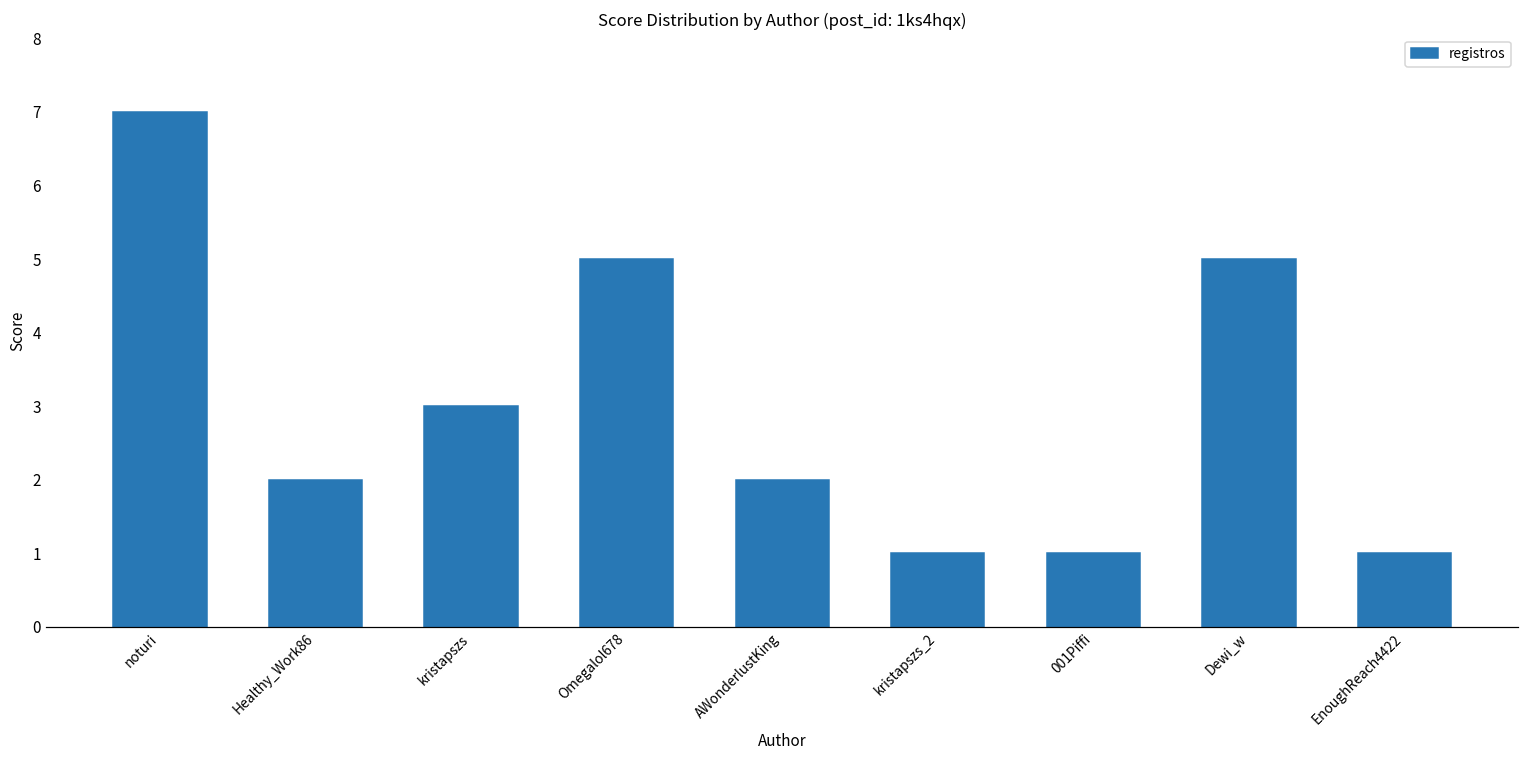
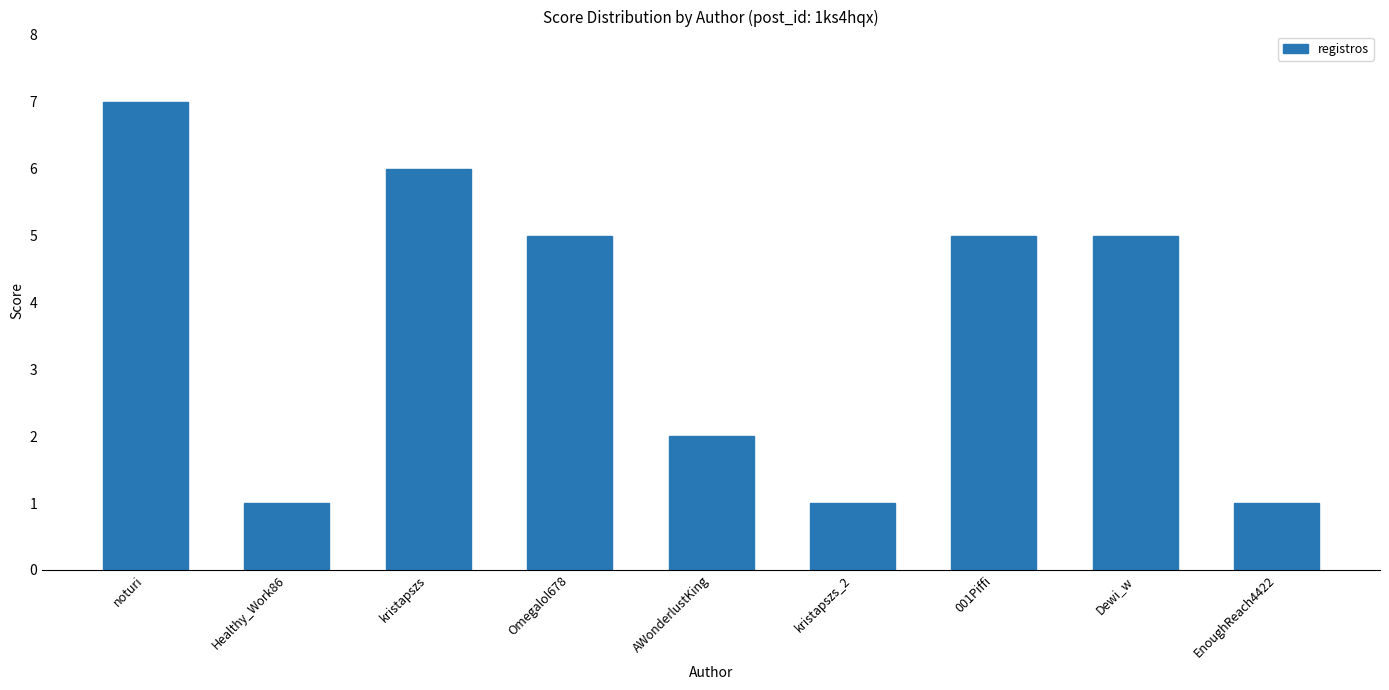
Healthy_Work86: 2 -> 1
kristapszs: 3 -> 6
001Piffi: 1 -> 5
